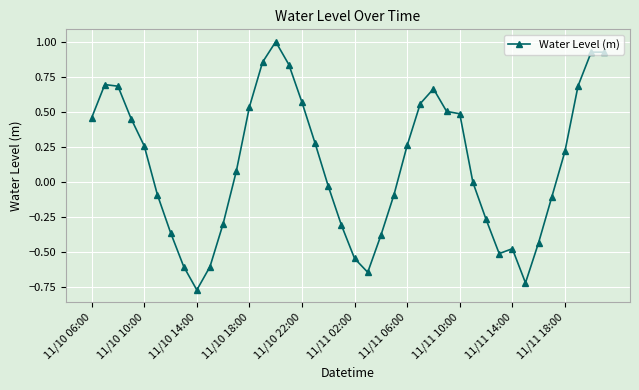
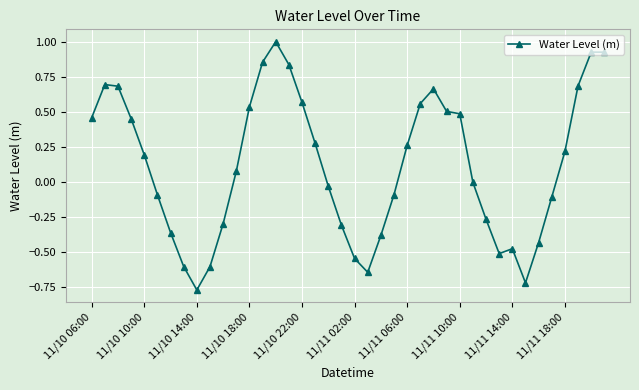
11/10 10:00: 0.26 -> 0.20
